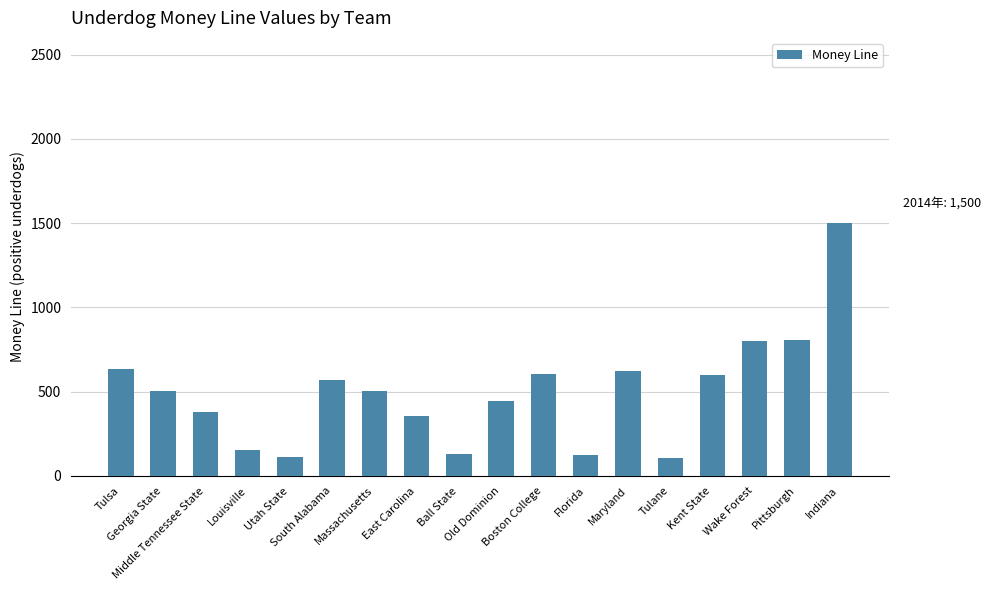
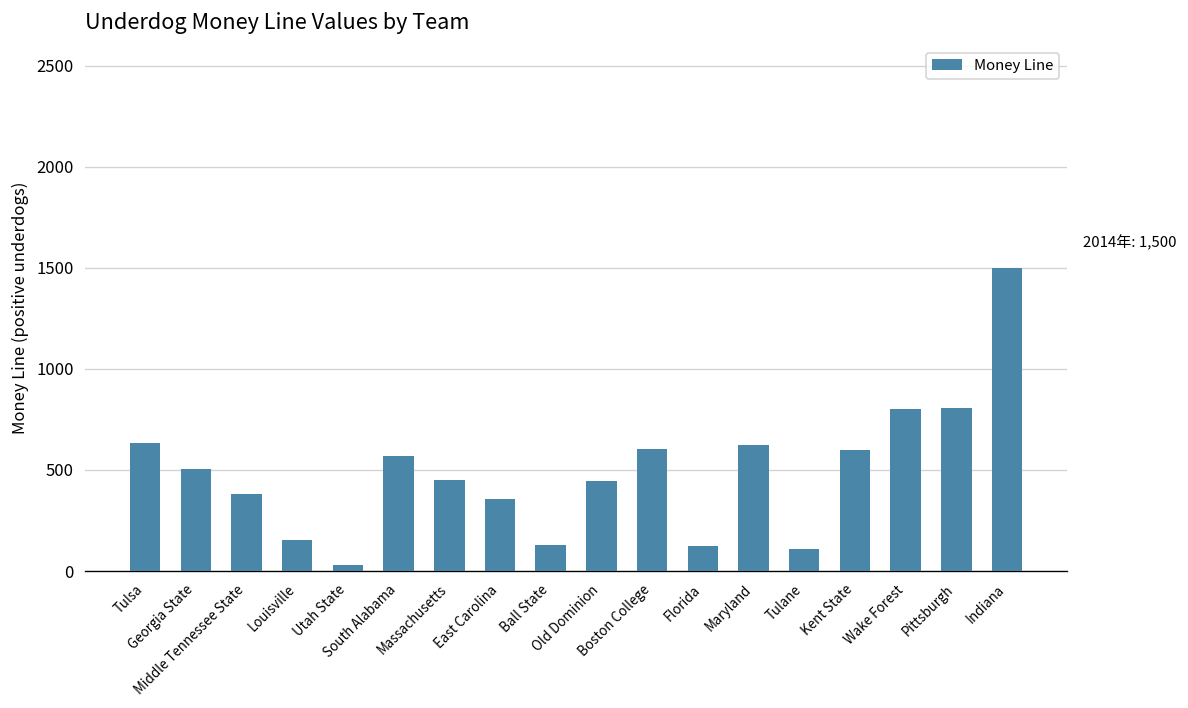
Utah State: 120 -> 30
Massachusetts: 500 -> 450
